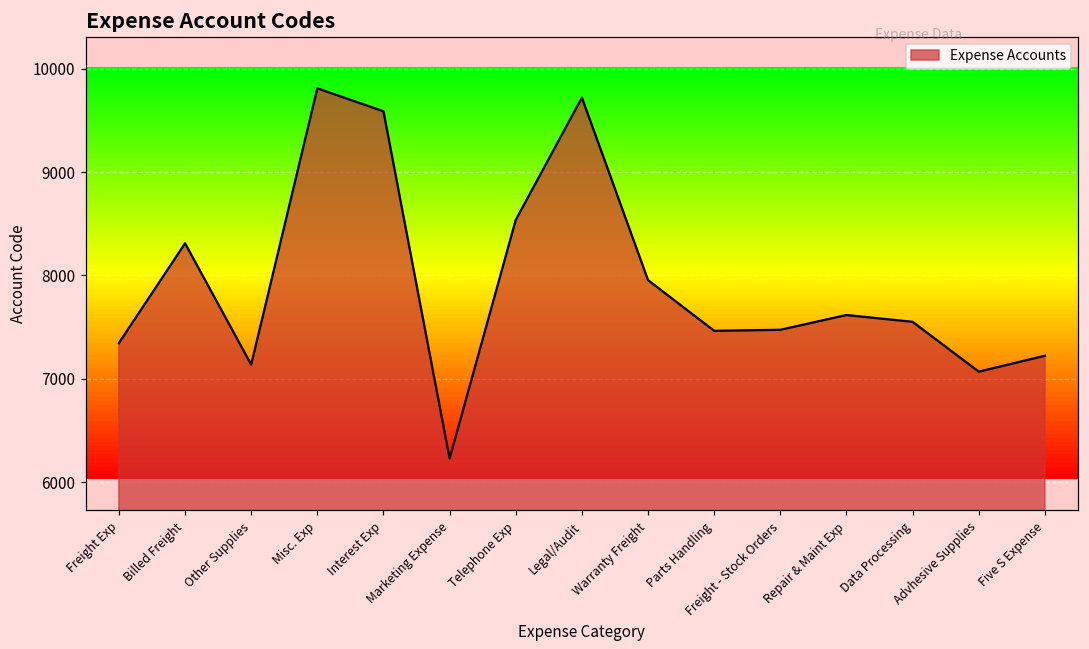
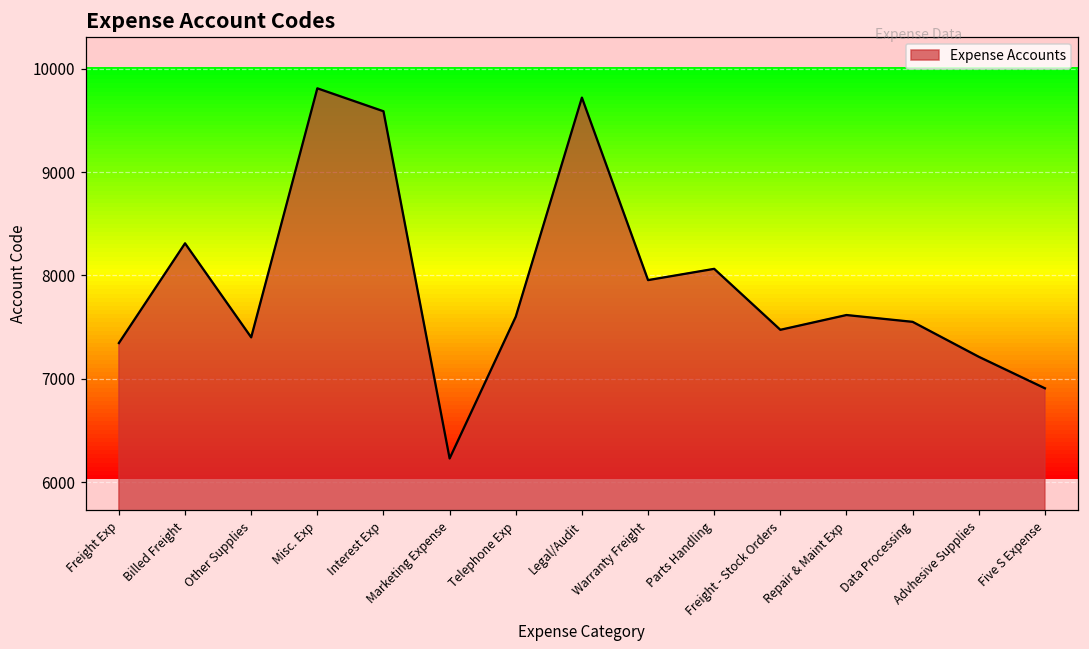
Other Supplies: 7100 -> 7400
Telephone Exp: 8500 -> 7600
Parts Handling: 7500 -> 8100
Advhesive Supplies: 7100 -> 7200
Five S Expense: 7200 -> 6900
